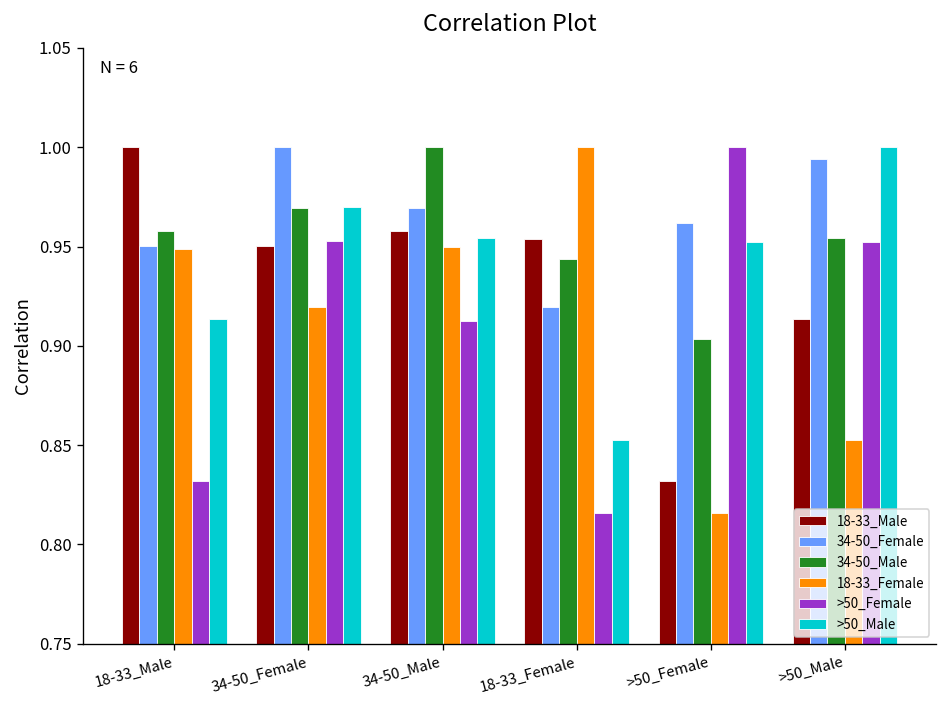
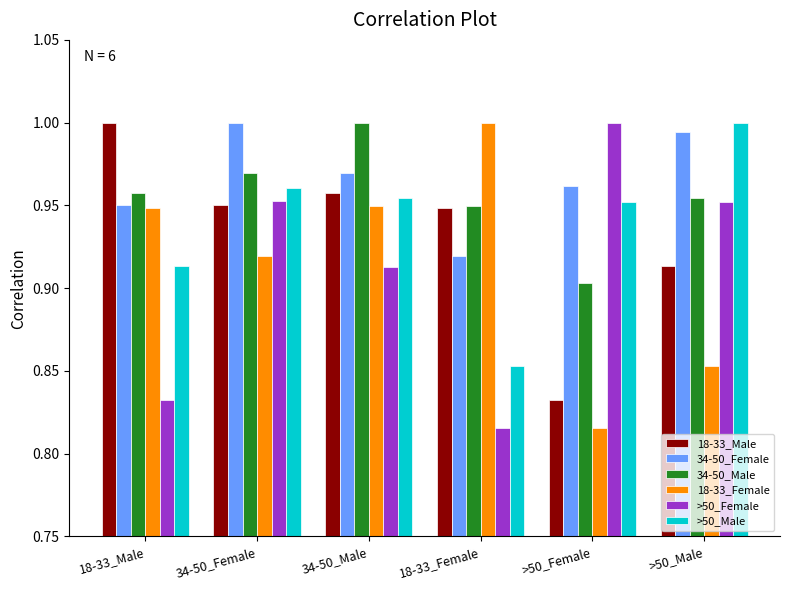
>50_Male, 34-50_Female: 0.970 -> 0.961
18-33_Male, 18-33_Female: 0.954 -> 0.949
34-50_Male, 18-33_Female: 0.944 -> 0.950
